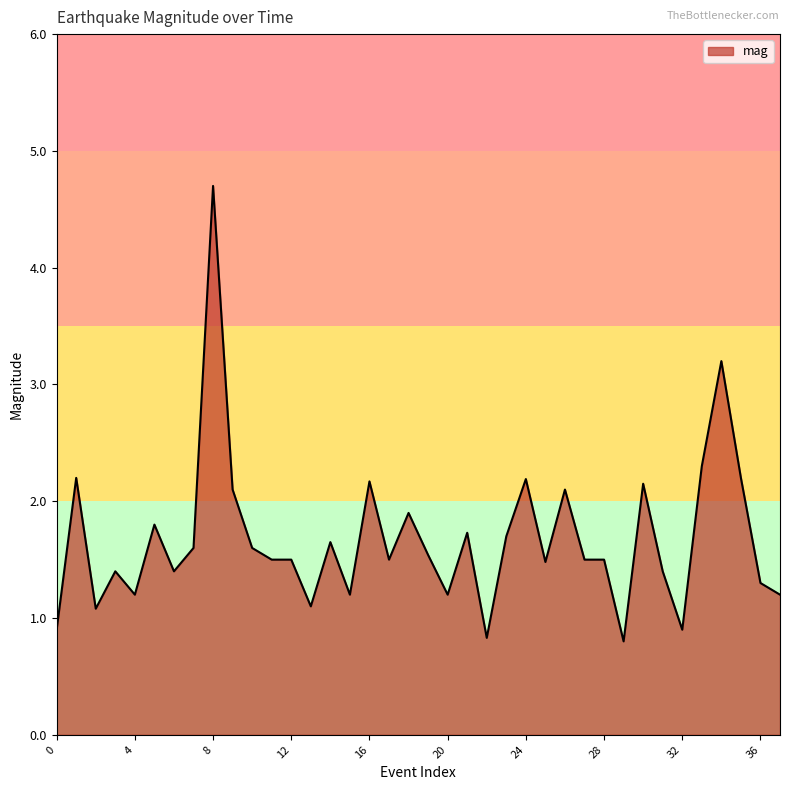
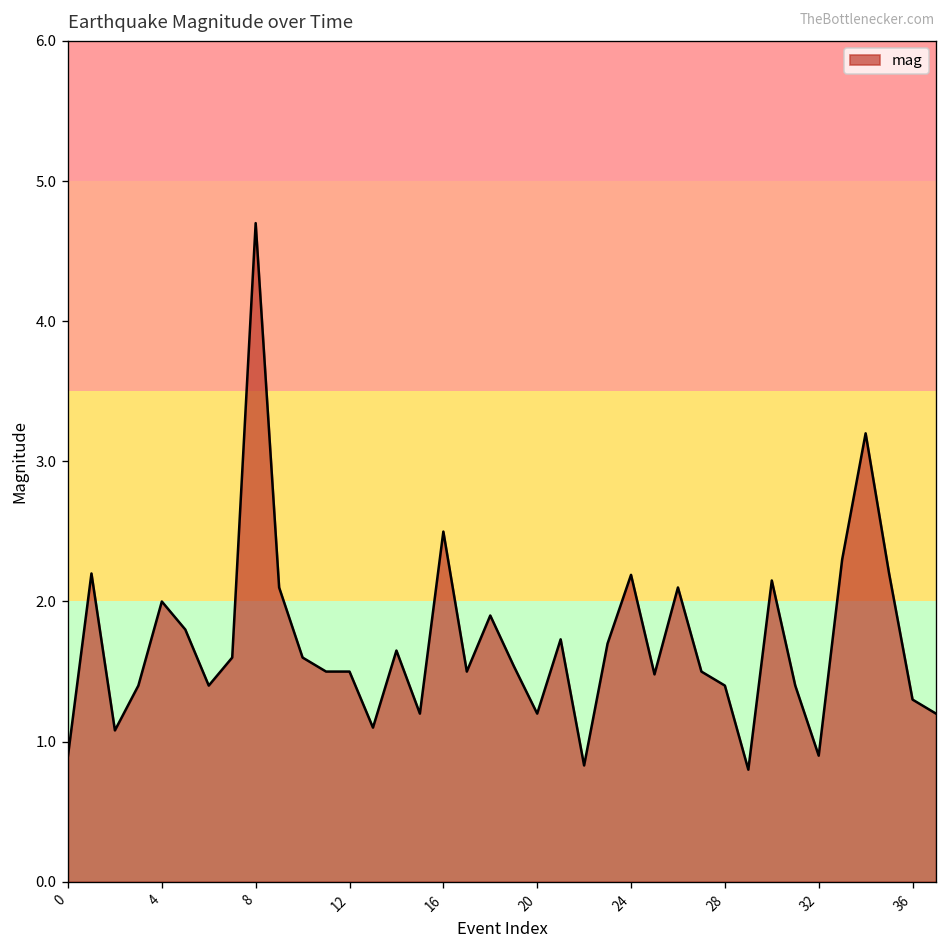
4: 1.2 -> 2.0
16: 2.17 -> 2.50
28: 1.5 -> 1.4
